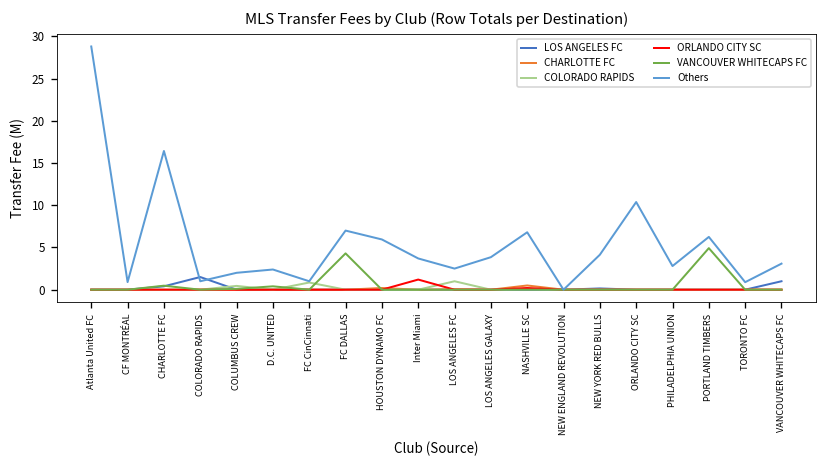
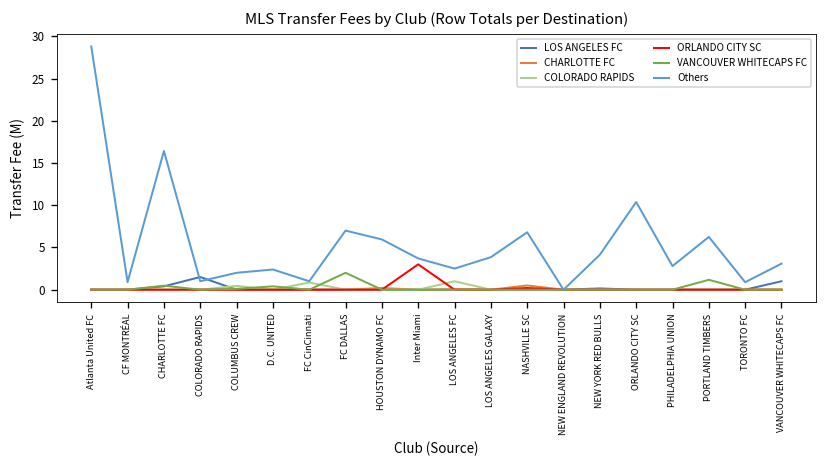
VANCOUVER WHITECAPS FC, FC DALLAS: 4 -> 2
ORLANDO CITY SC, Inter Miami: 1 -> 3
VANCOUVER WHITECAPS FC, PORTLAND TIMBERS: 5 -> 1
